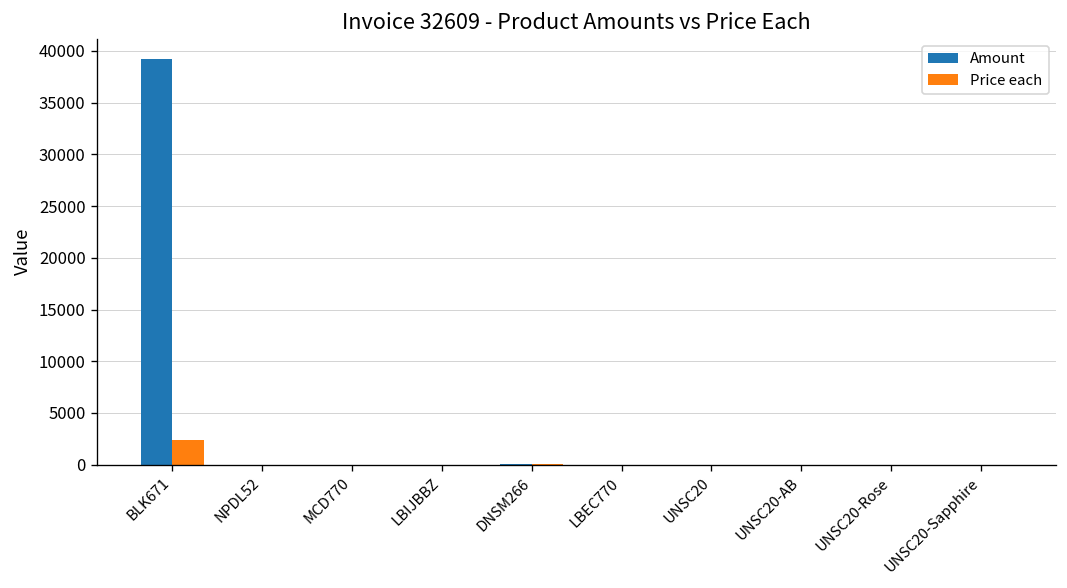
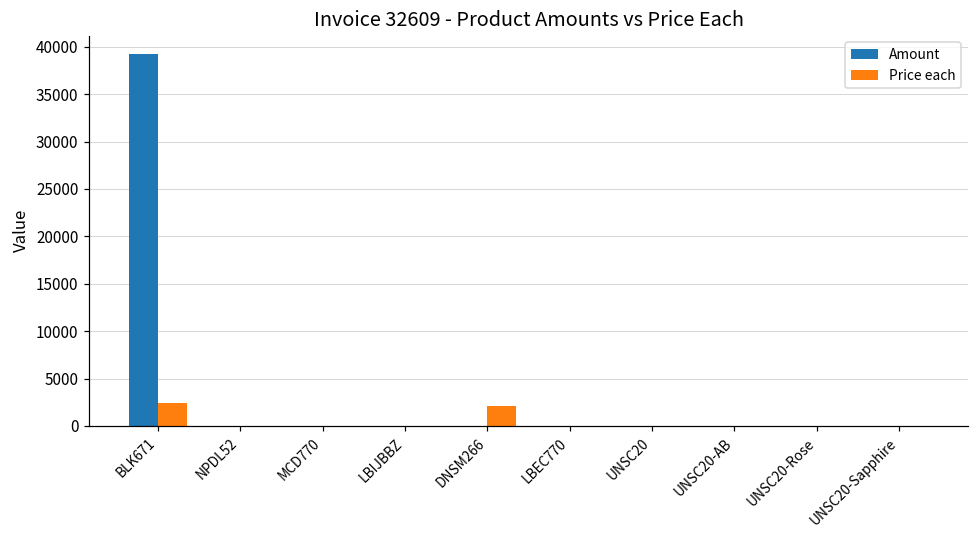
Price each, DNSM266: 0 -> 2000
